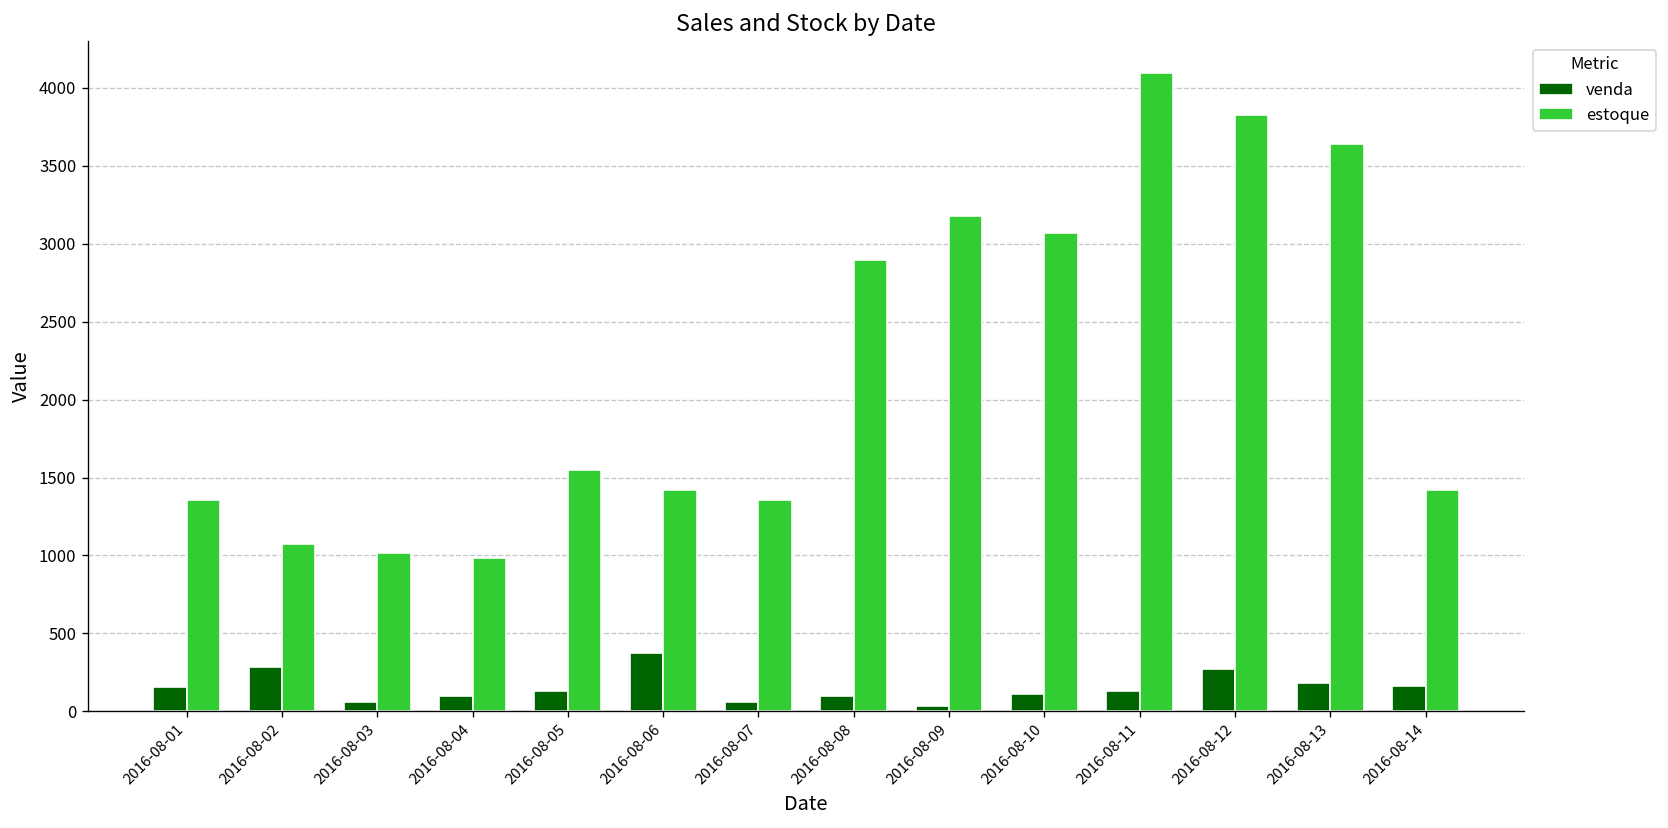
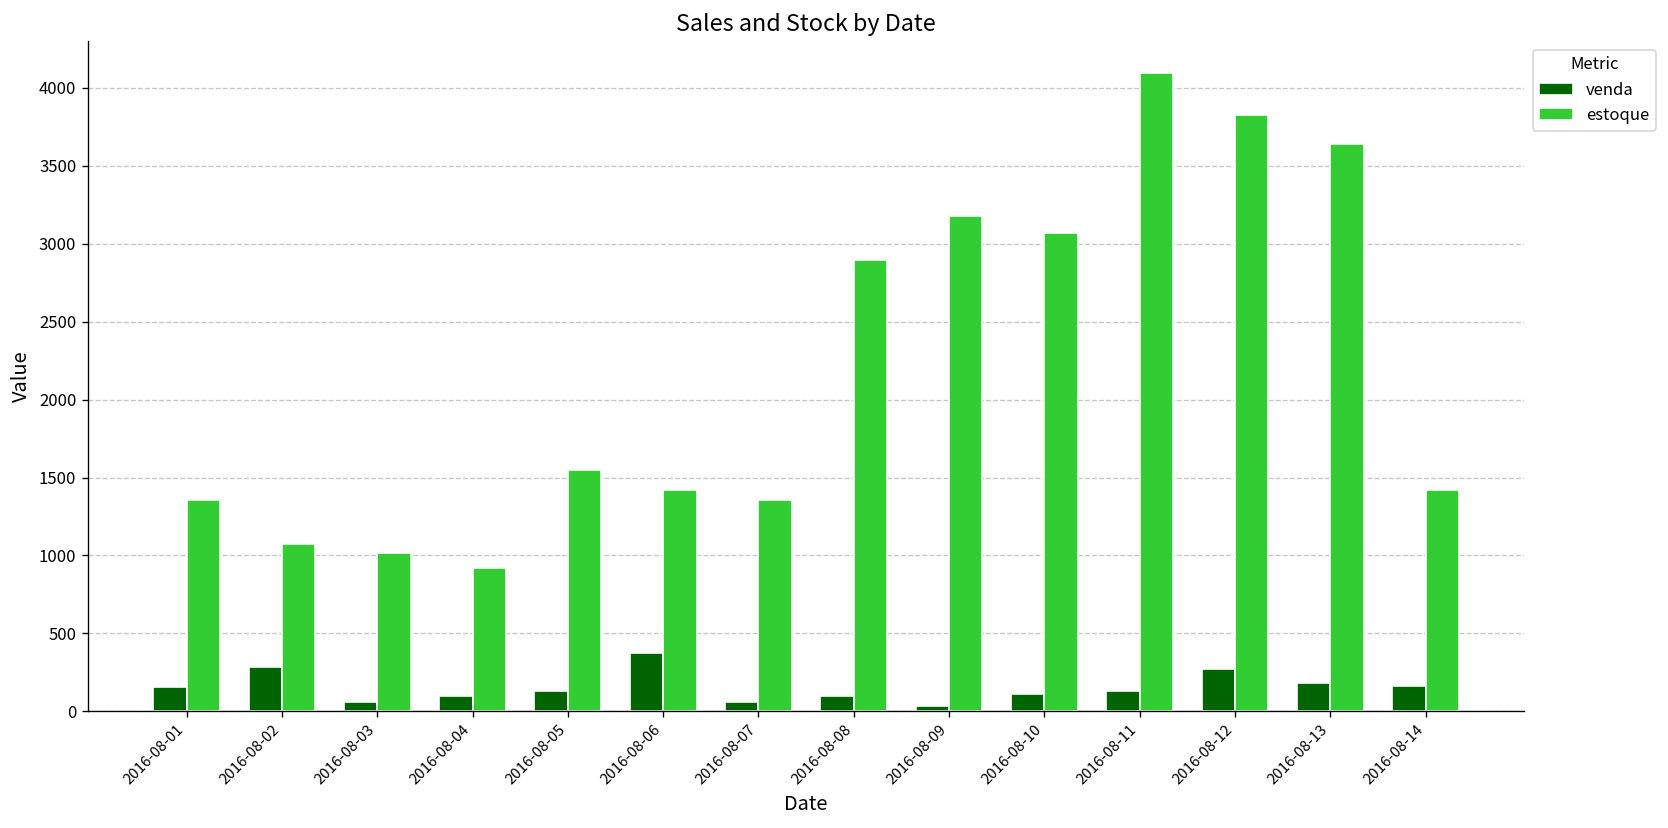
estoque, 2016-08-04: 990 -> 920
